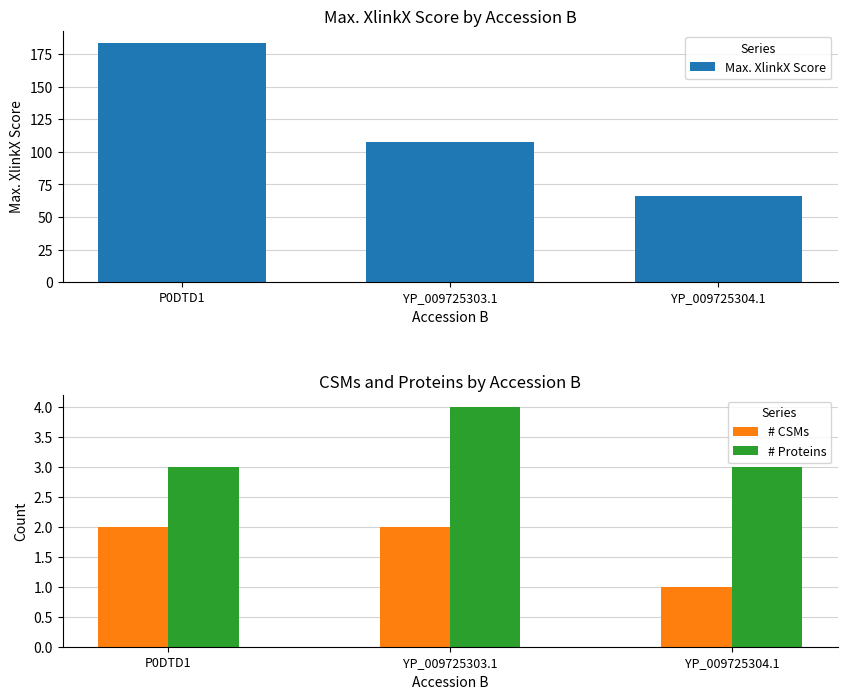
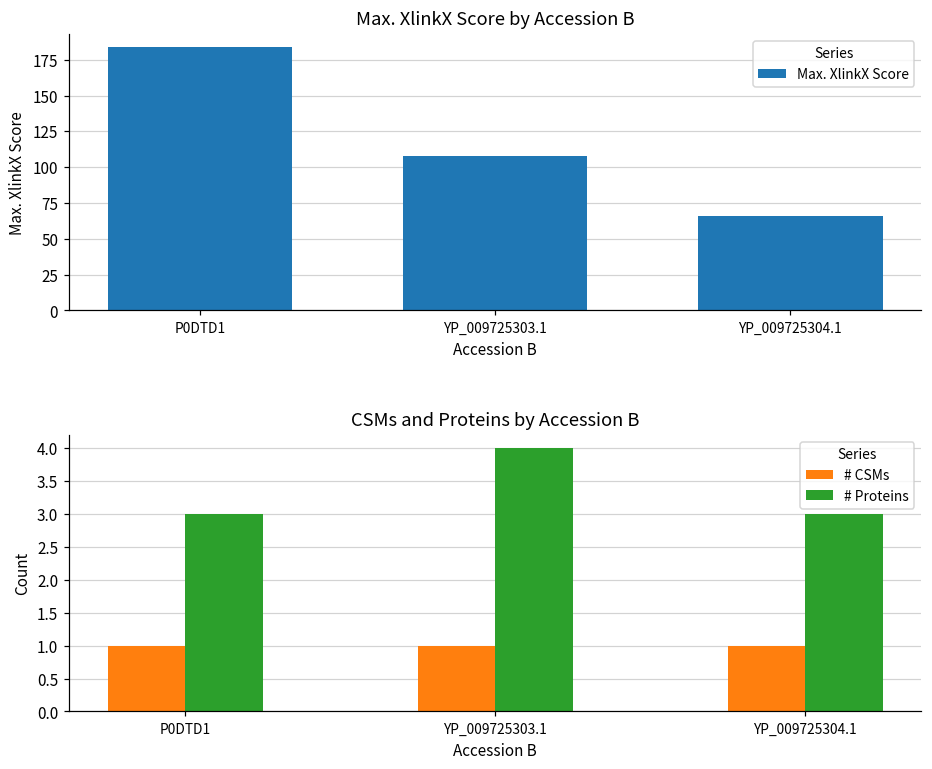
CSMs and Proteins by Accession B, # CSMs, P0DTD1: 2 -> 1
CSMs and Proteins by Accession B, # CSMs, YP_009725303.1: 2 -> 1
